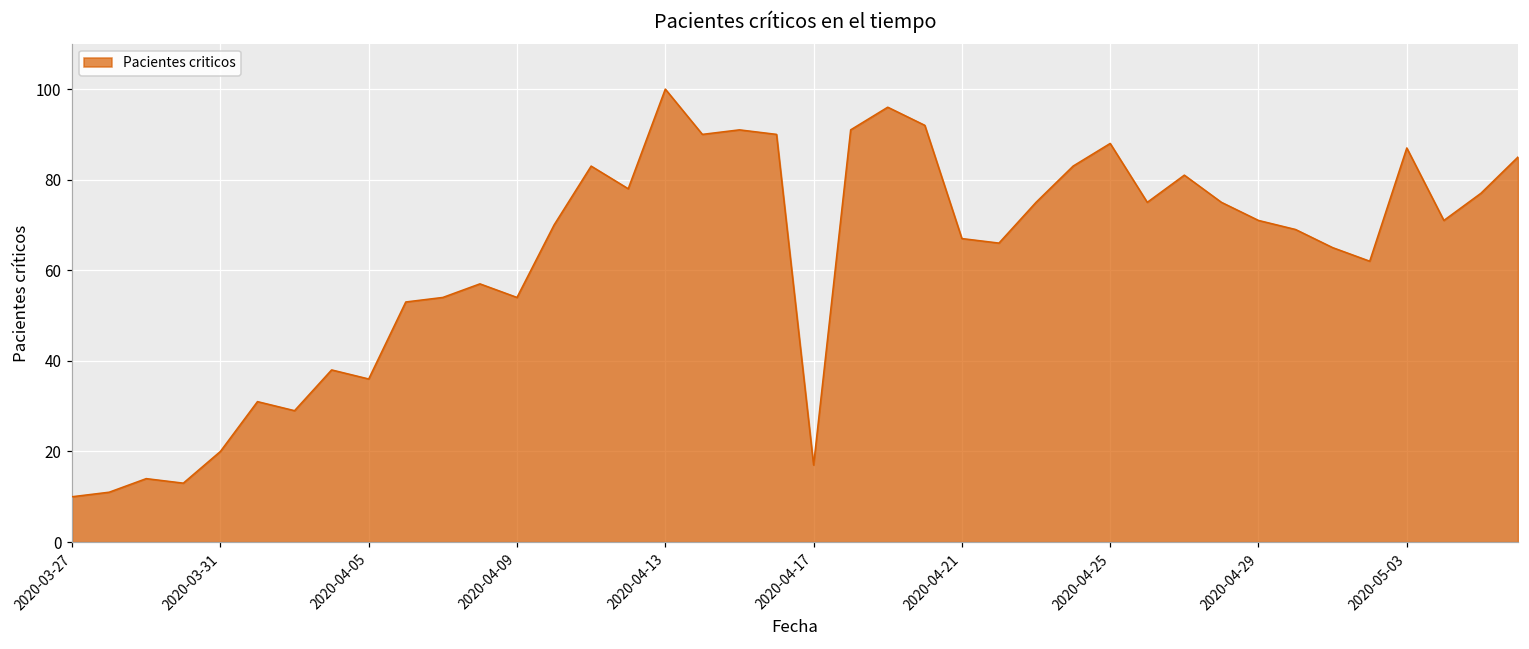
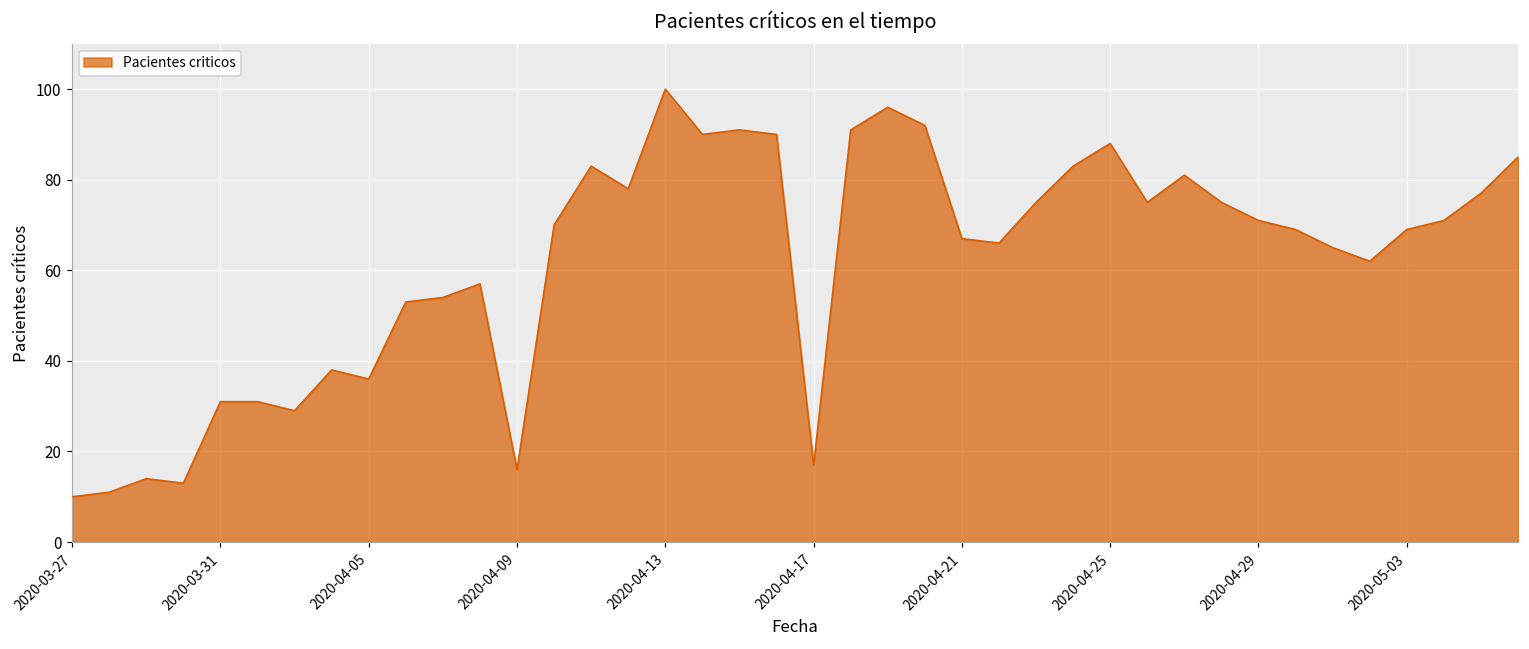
2020-03-31: 20 -> 31
2020-04-09: 54 -> 16
2020-05-03: 87 -> 69
